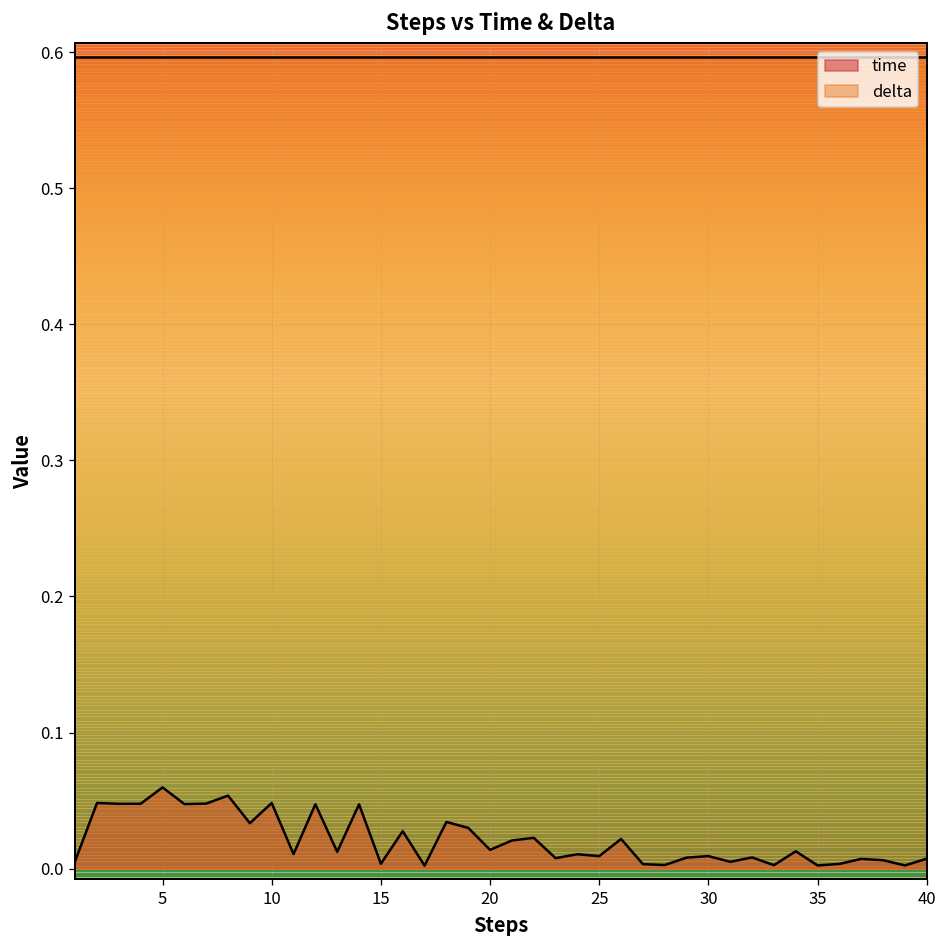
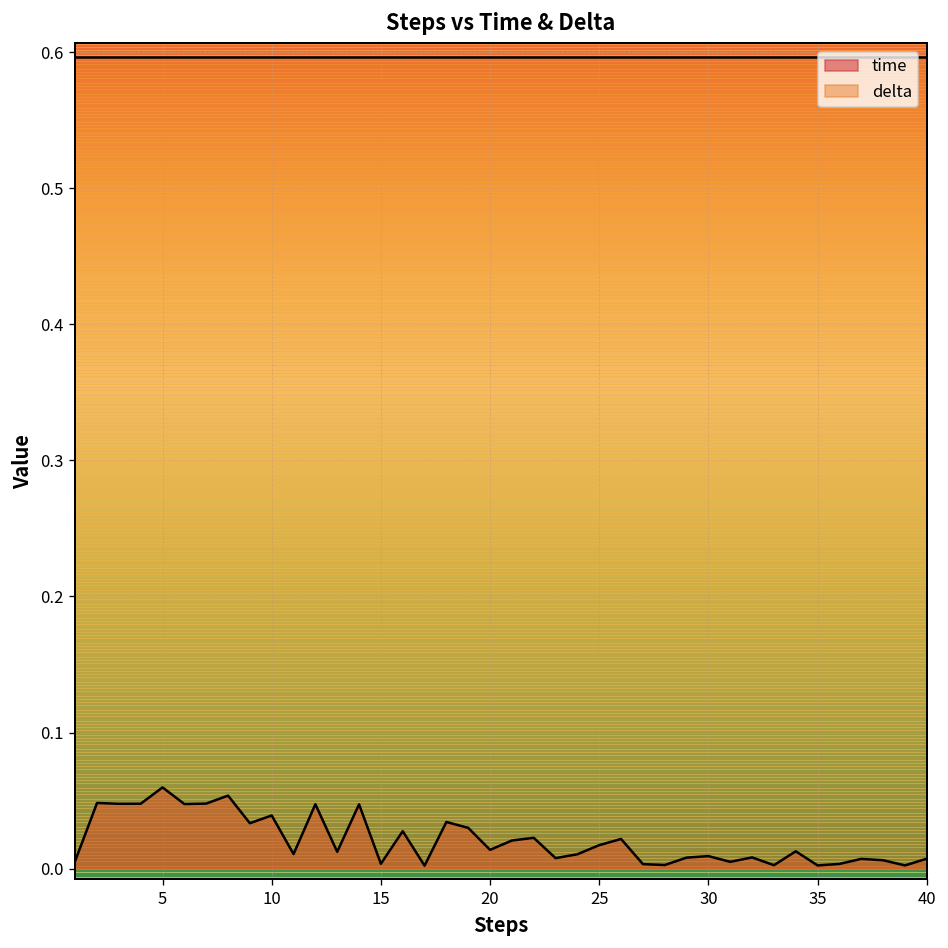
time, 10: 0.048 -> 0.039
time, 25: 0.009 -> 0.017
